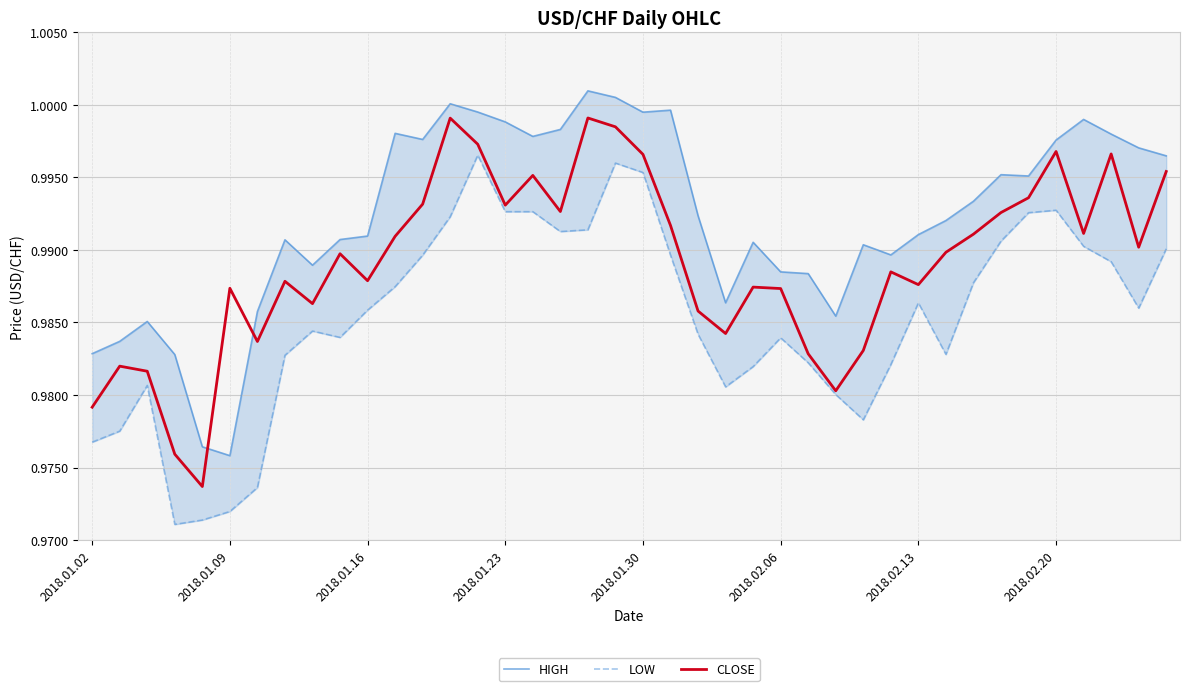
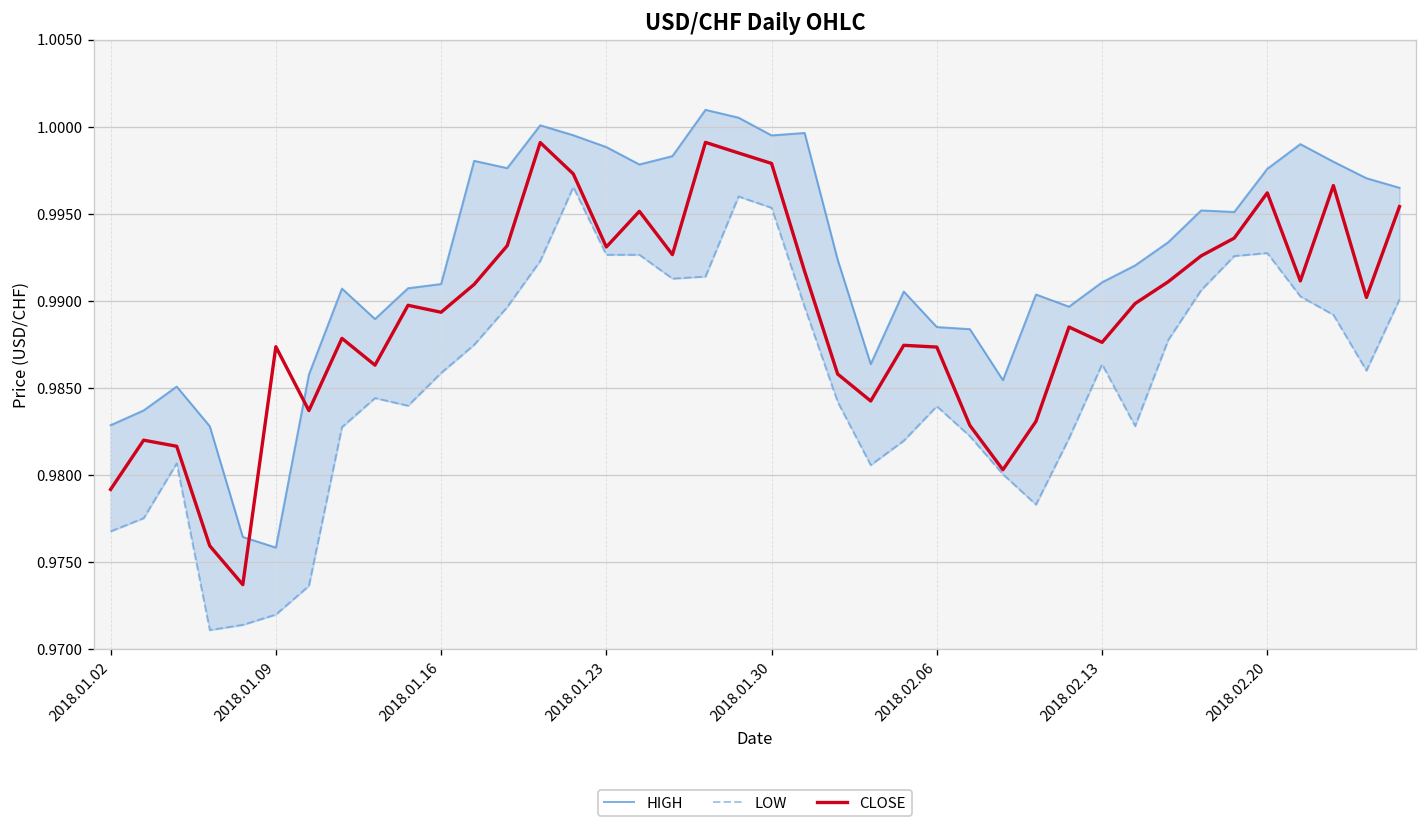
CLOSE, 2018.01.16: 0.9879 -> 0.9893
CLOSE, 2018.01.30: 0.9966 -> 0.9979
CLOSE, 2018.02.20: 0.9968 -> 0.9962
